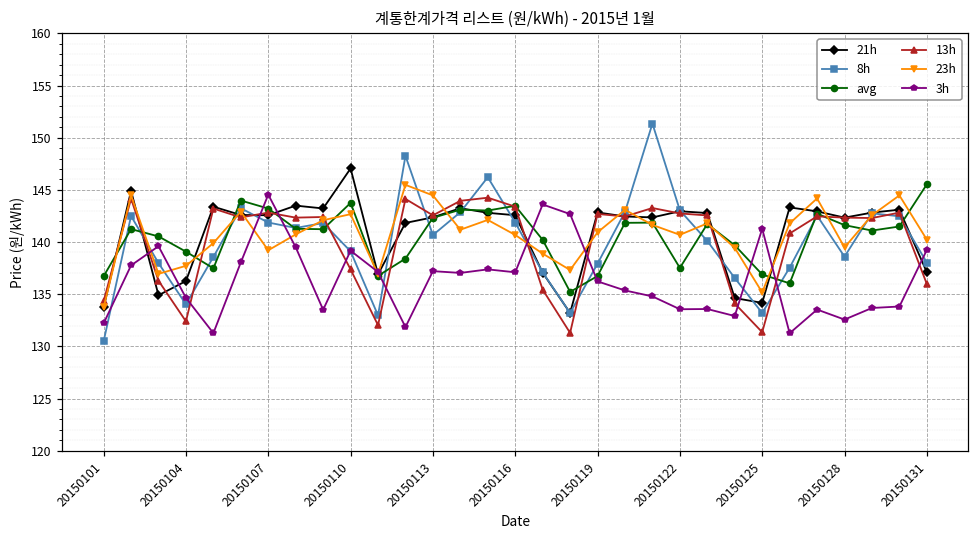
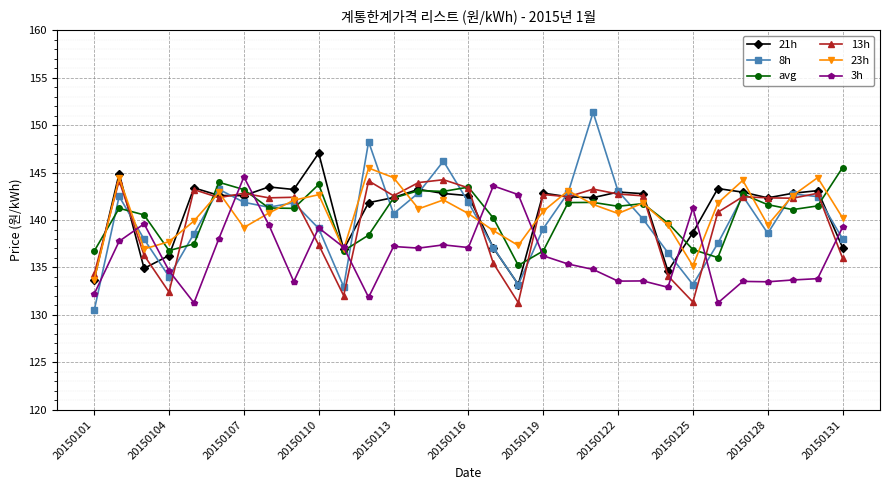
avg, 20150104: 139 -> 137
8h, 20150119: 138 -> 139
avg, 20150122: 138 -> 141
21h, 20150125: 134 -> 139
3h, 20150128: 132.6 -> 133.5
